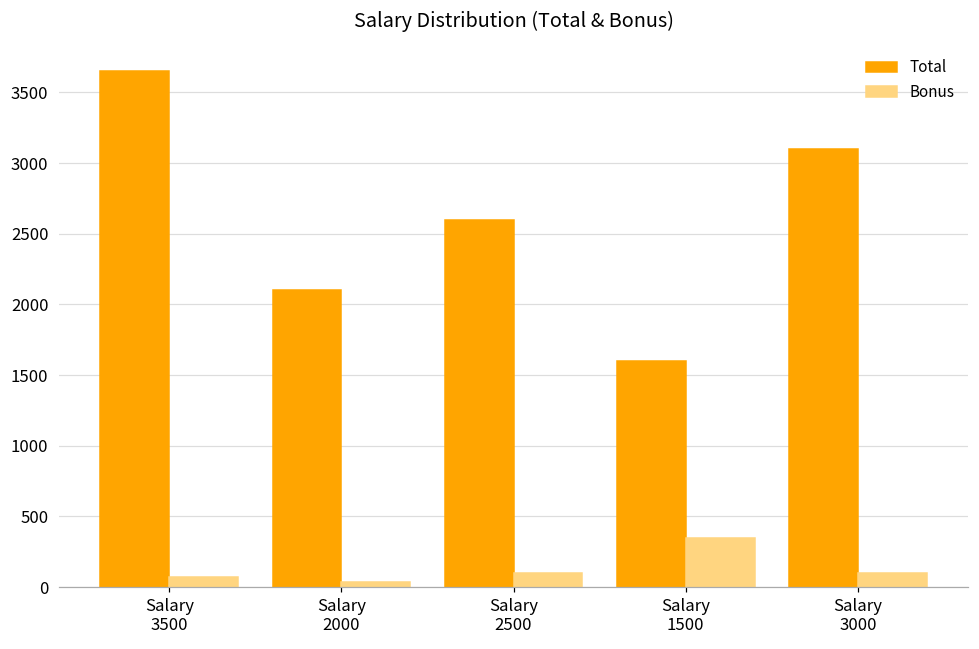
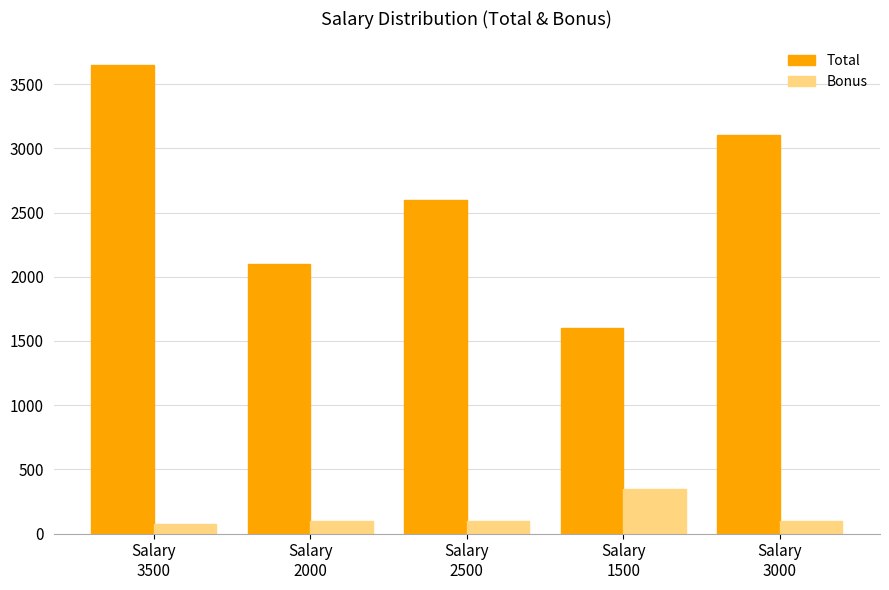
Bonus, Salary 2000: 30 -> 100
